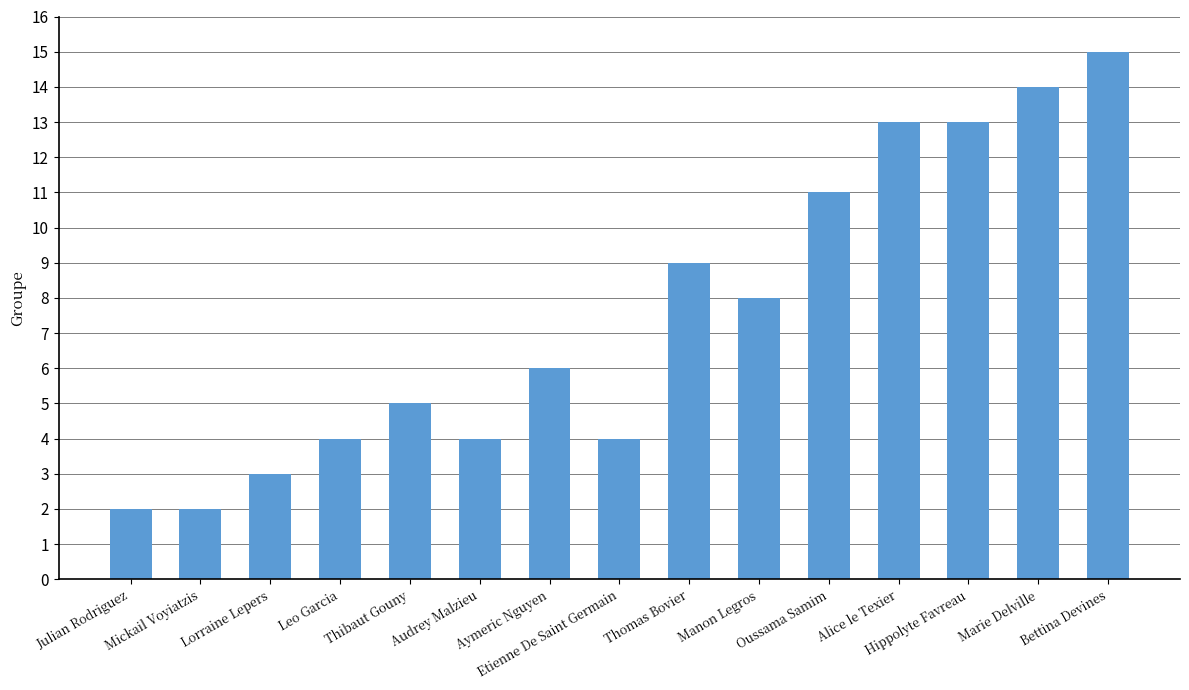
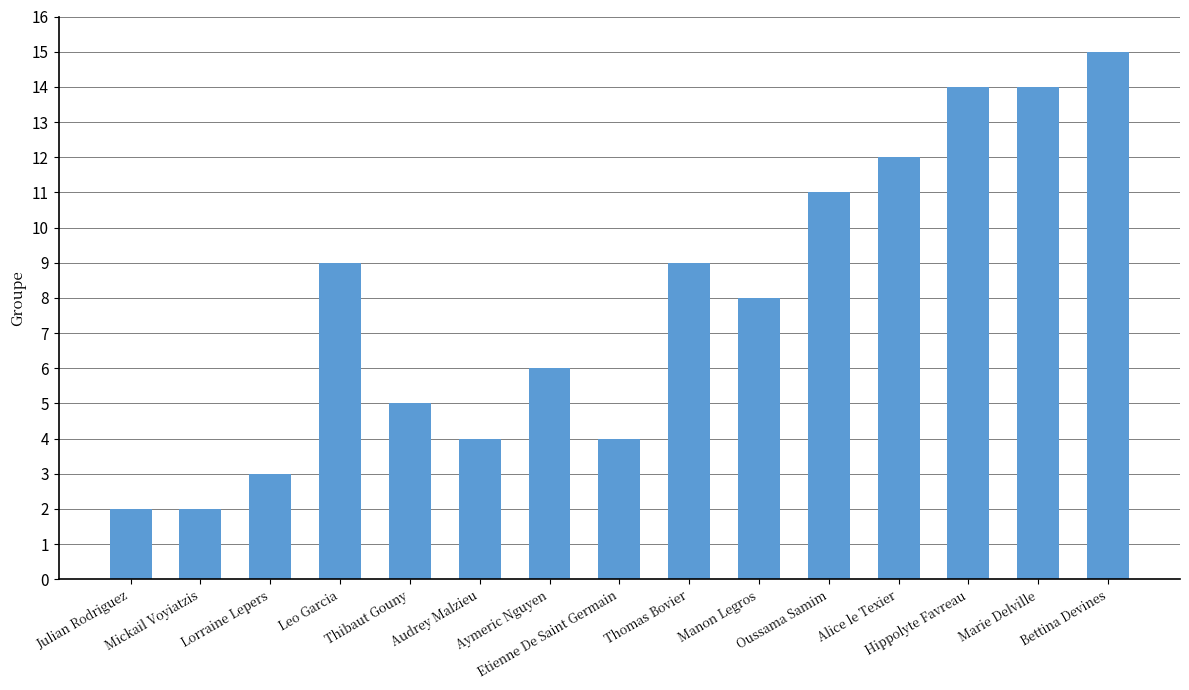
Leo Garcia: 4 -> 9
Alice le Texier: 13 -> 12
Hippolyte Favreau: 13 -> 14
